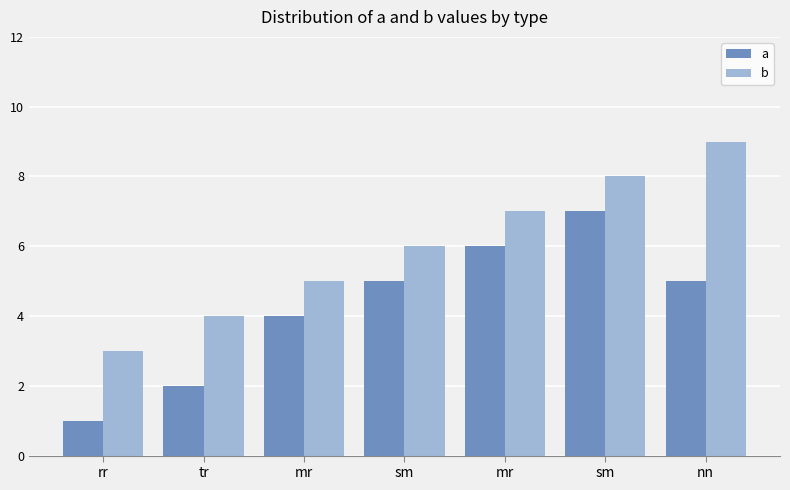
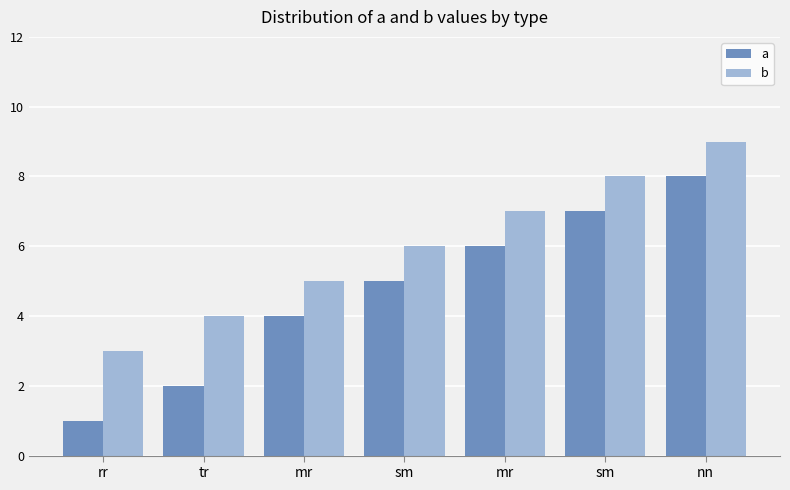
a, nn: 5 -> 8
